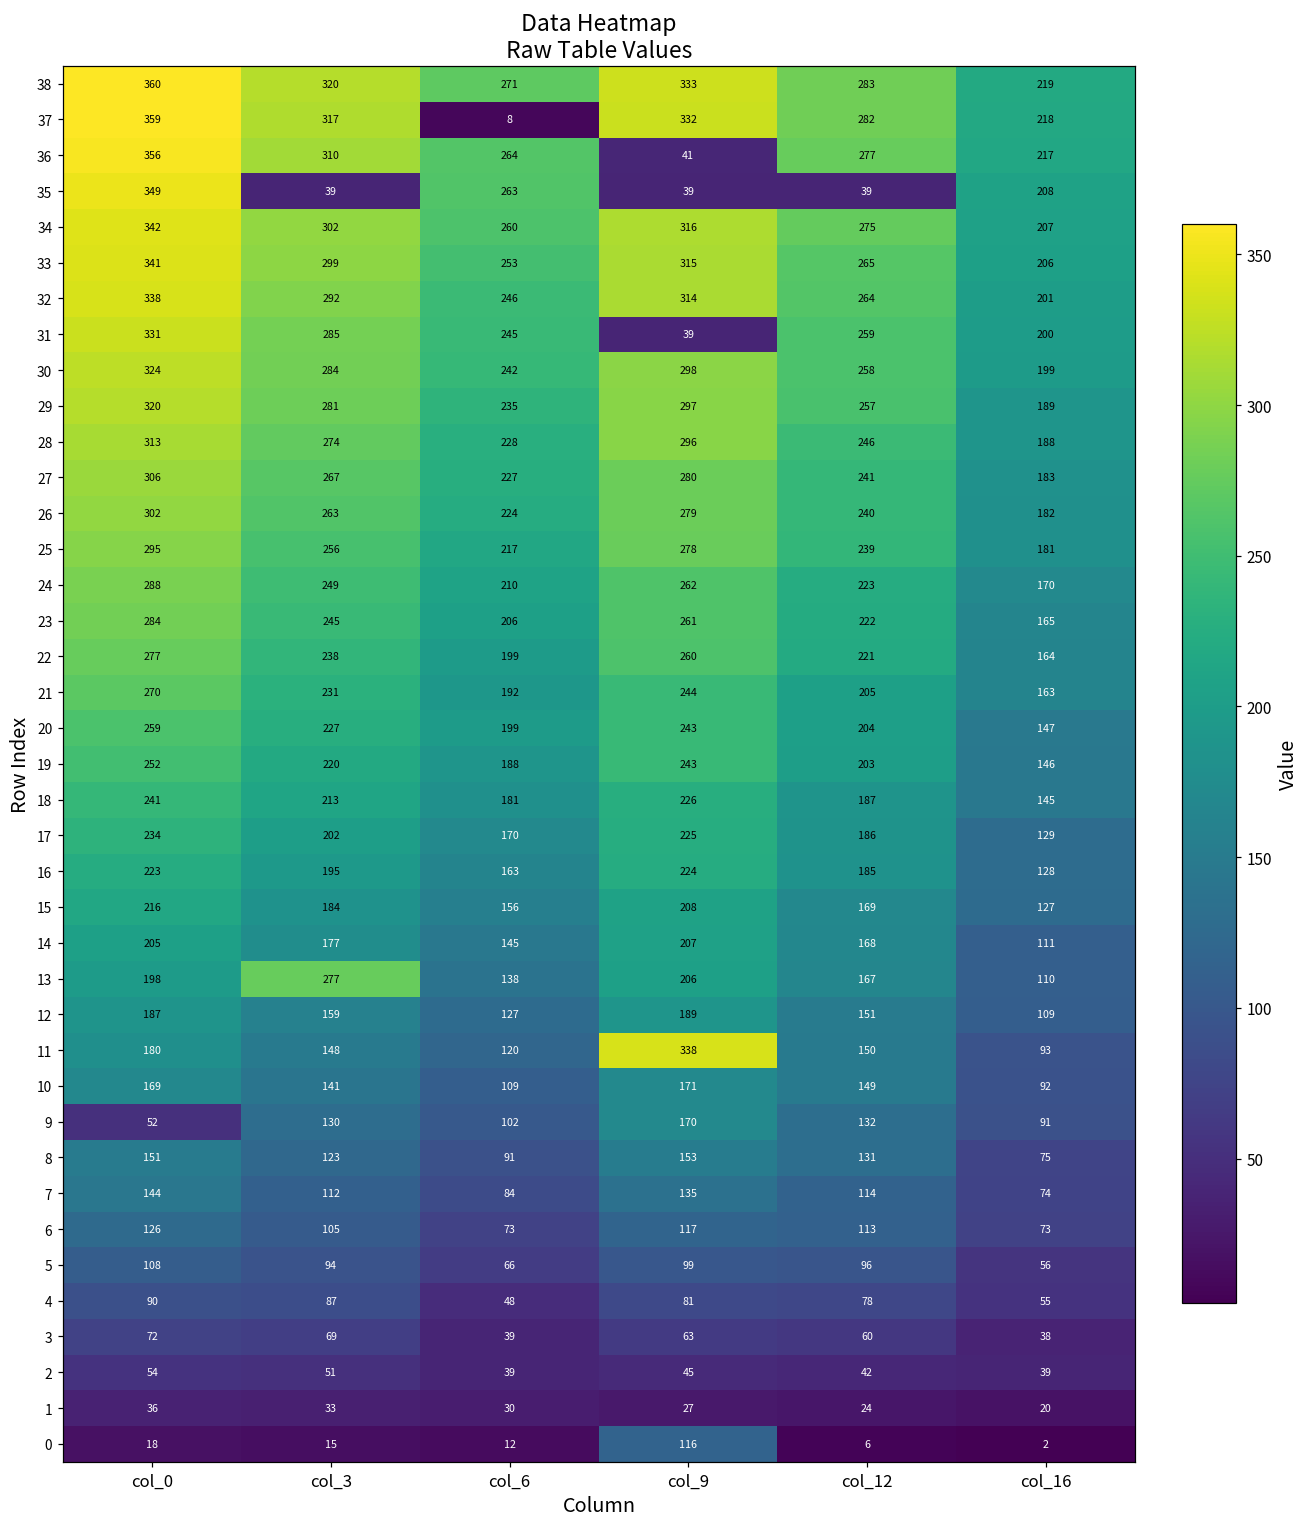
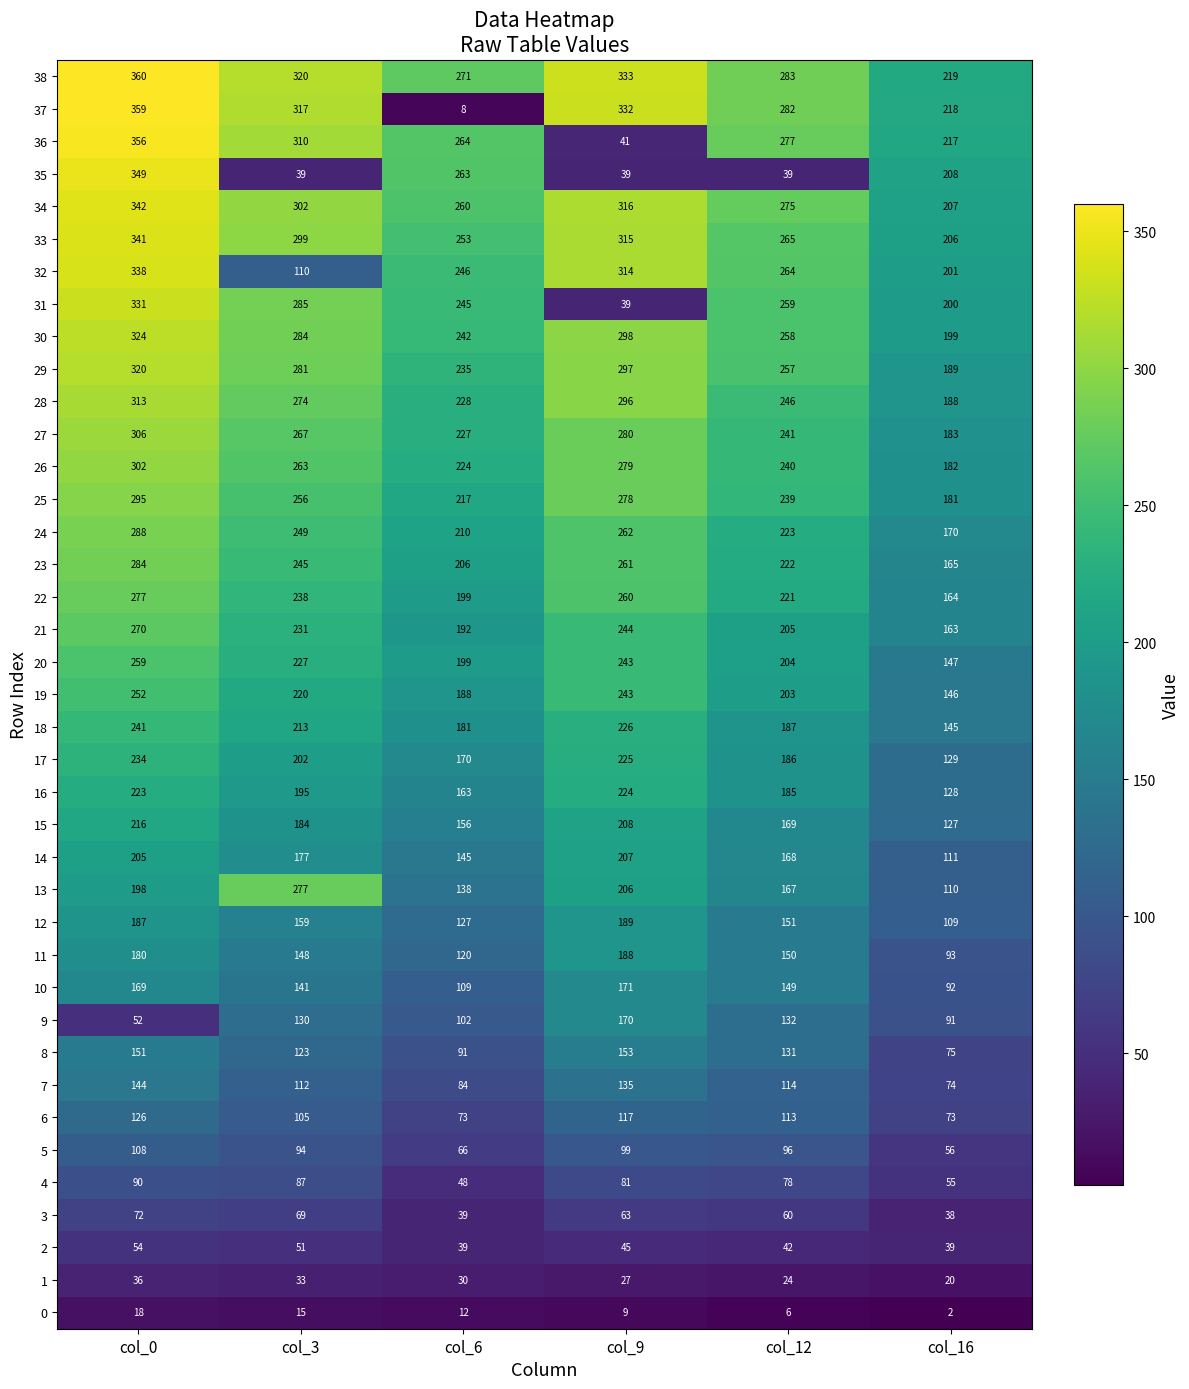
32, col_3: 292 -> 110
11, col_9: 338 -> 188
0, col_9: 116 -> 9
